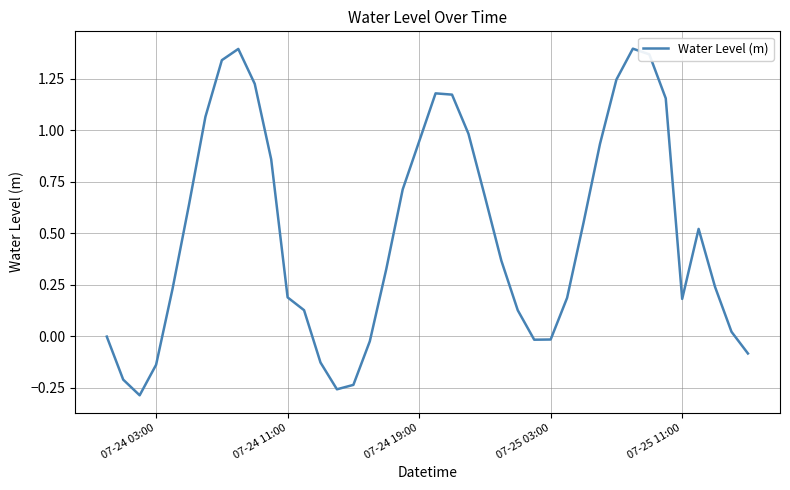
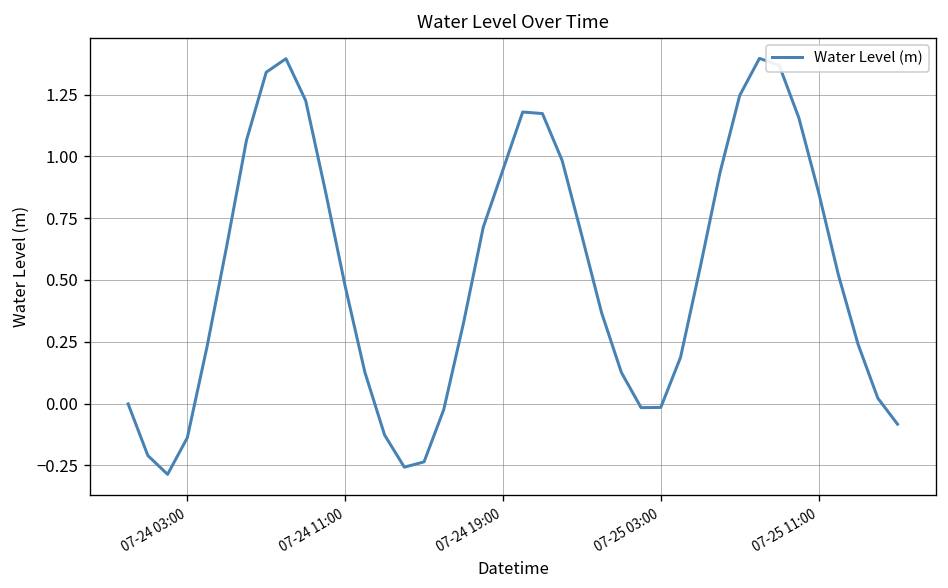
07-24 11:00: 0.19 -> 0.48
07-25 11:00: 0.18 -> 0.85
